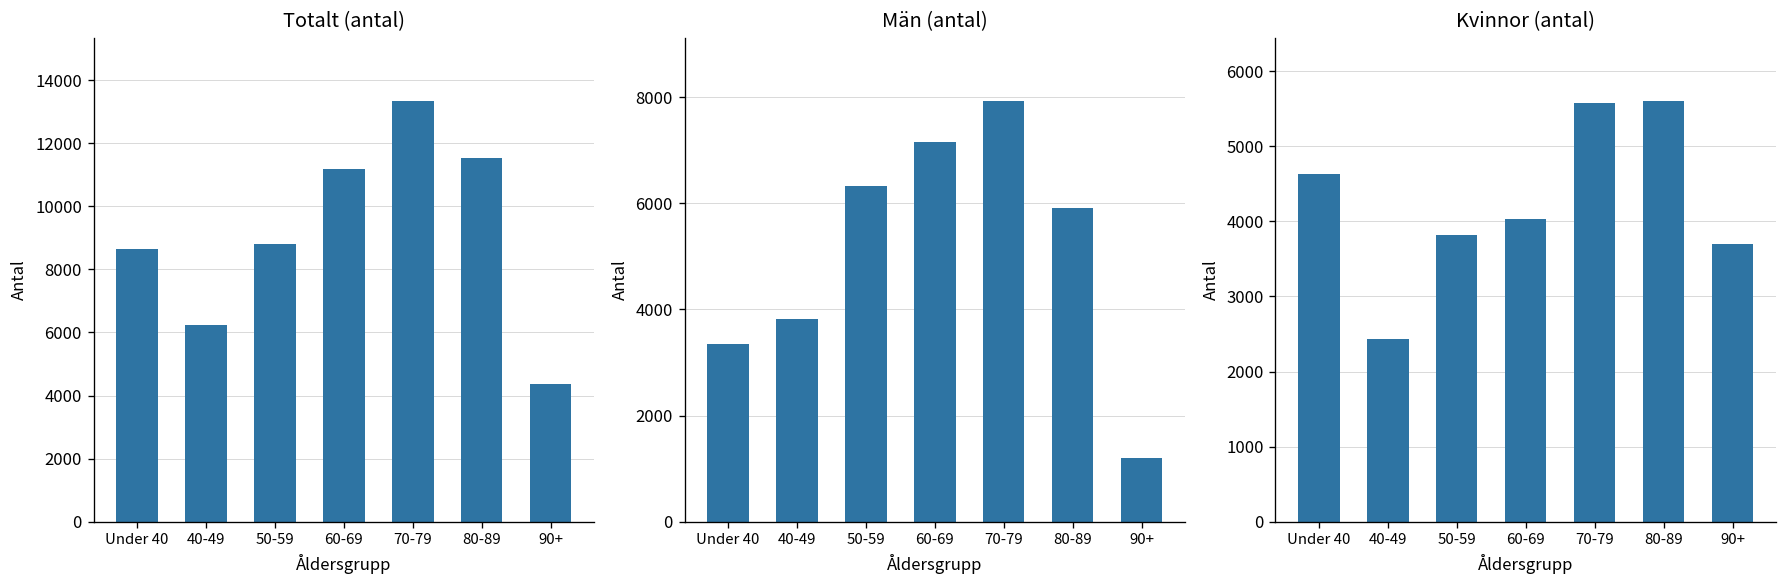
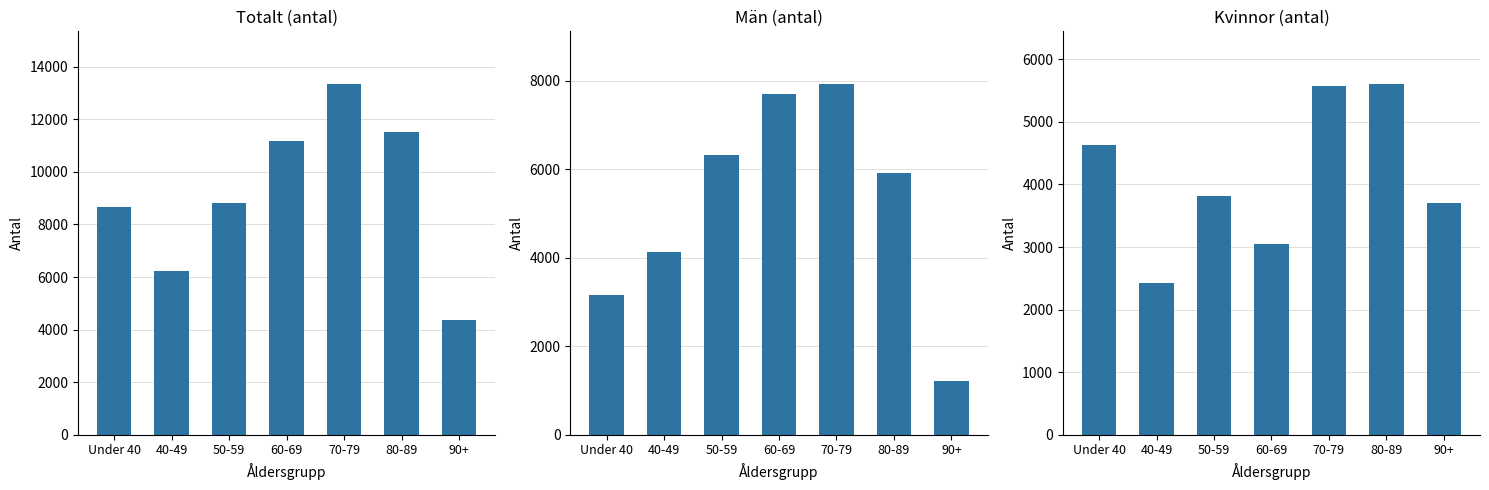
Män (antal), Under 40: 3300 -> 3200
Män (antal), 40-49: 3800 -> 4100
Män (antal), 60-69: 7200 -> 7700
Kvinnor (antal), 60-69: 4000 -> 3100
